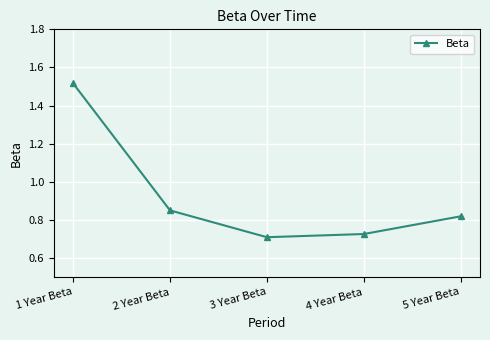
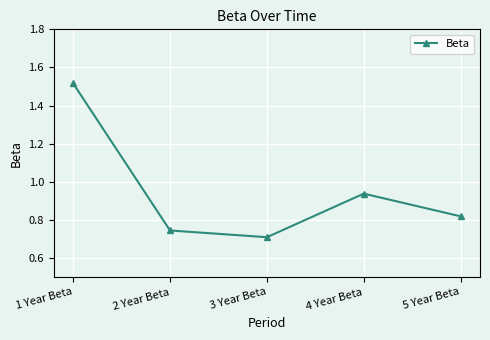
2 Year Beta: 0.85 -> 0.74
4 Year Beta: 0.73 -> 0.94
